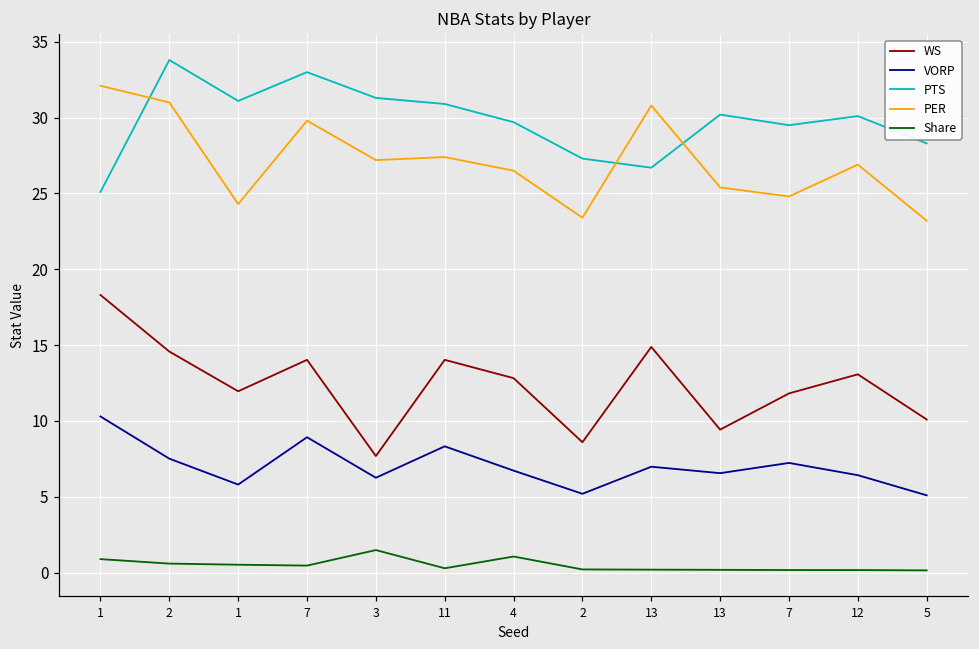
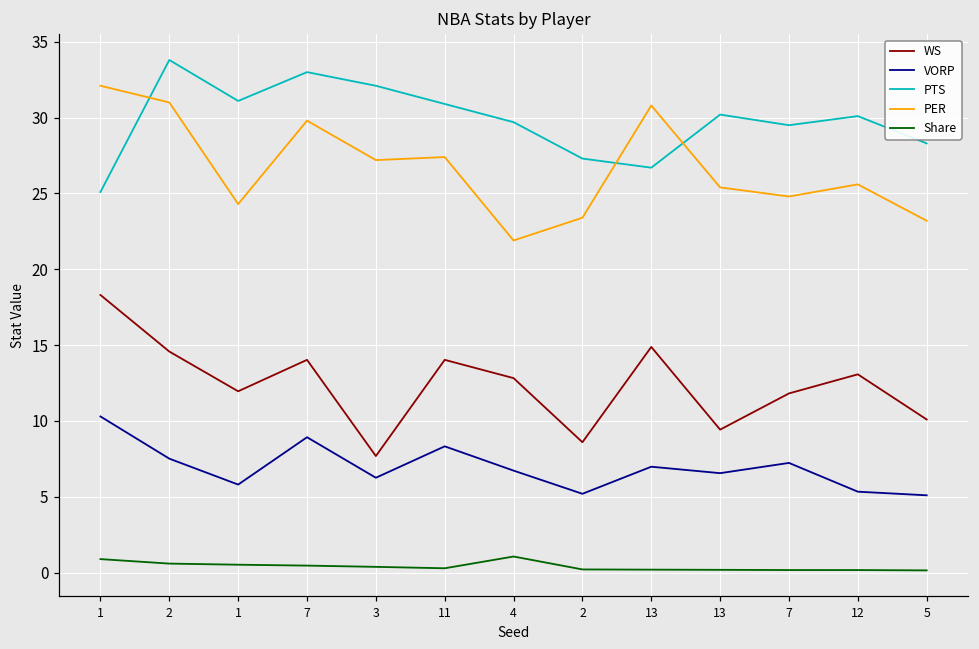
PTS, 3: 31.3 -> 32.1
Share, 3: 1.5 -> 0.4
PER, 4: 26.5 -> 21.9
VORP, 12: 6.4 -> 5.3
PER, 12: 26.9 -> 25.6
